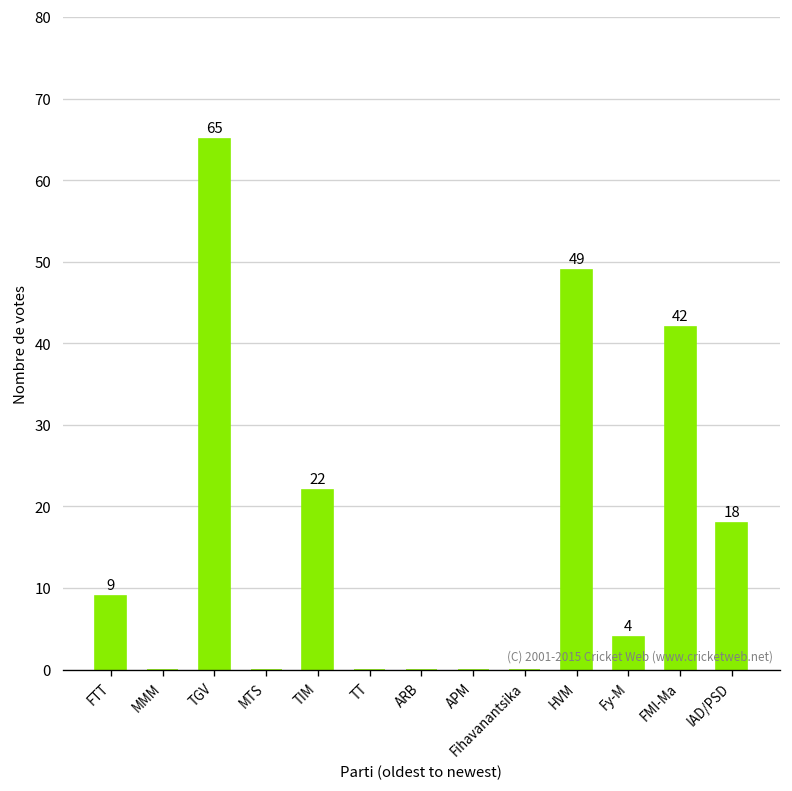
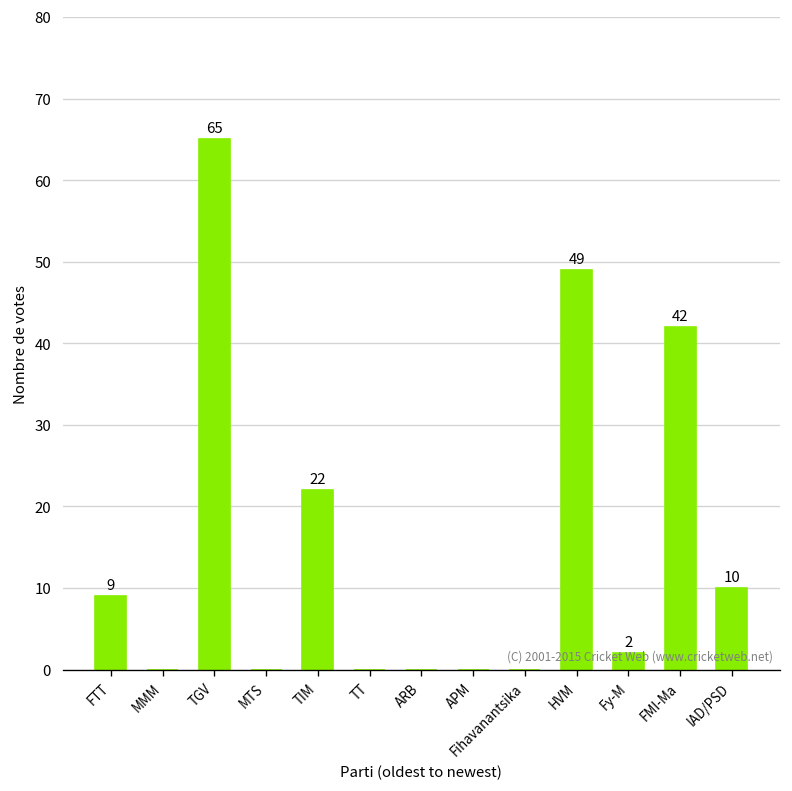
Fy-M: 4 -> 2
IAD/PSD: 18 -> 10
